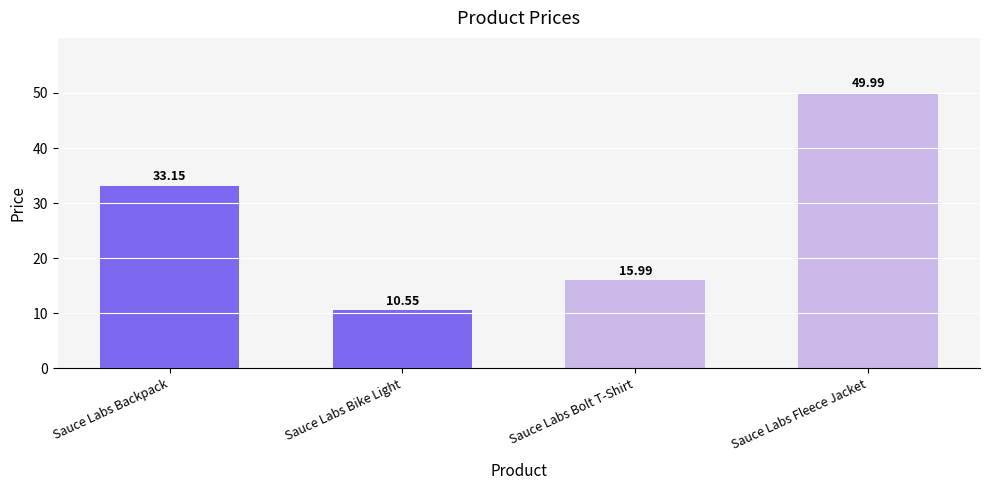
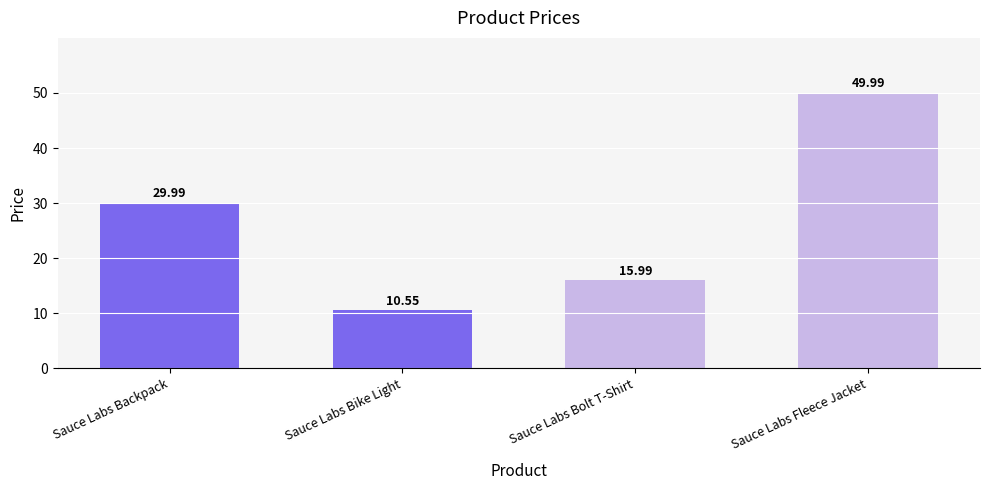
Sauce Labs Backpack: 33.15 -> 29.99
